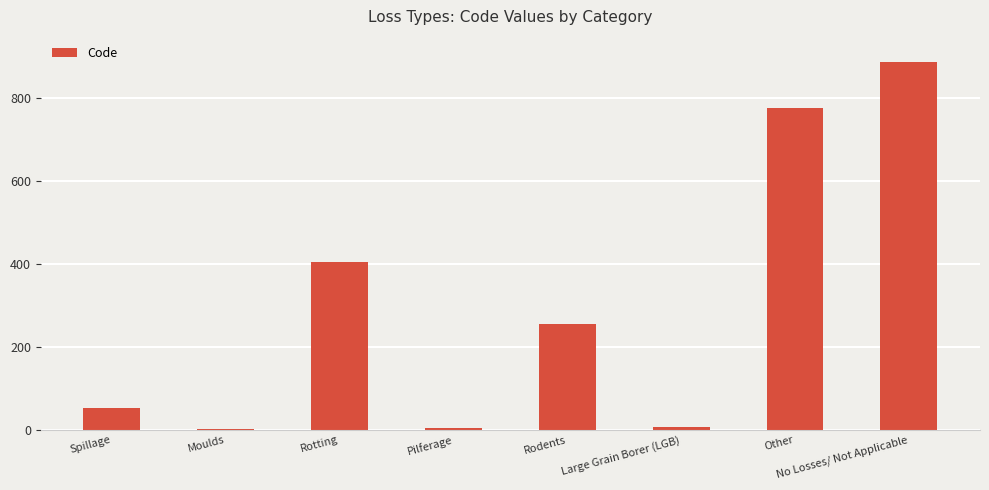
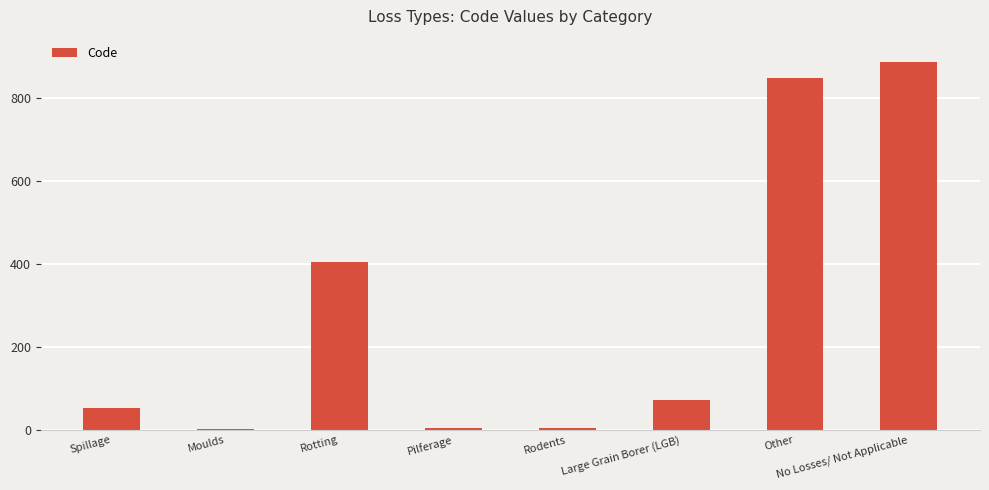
Rodents: 260 -> 10
Large Grain Borer (LGB): 10 -> 70
Other: 780 -> 850
